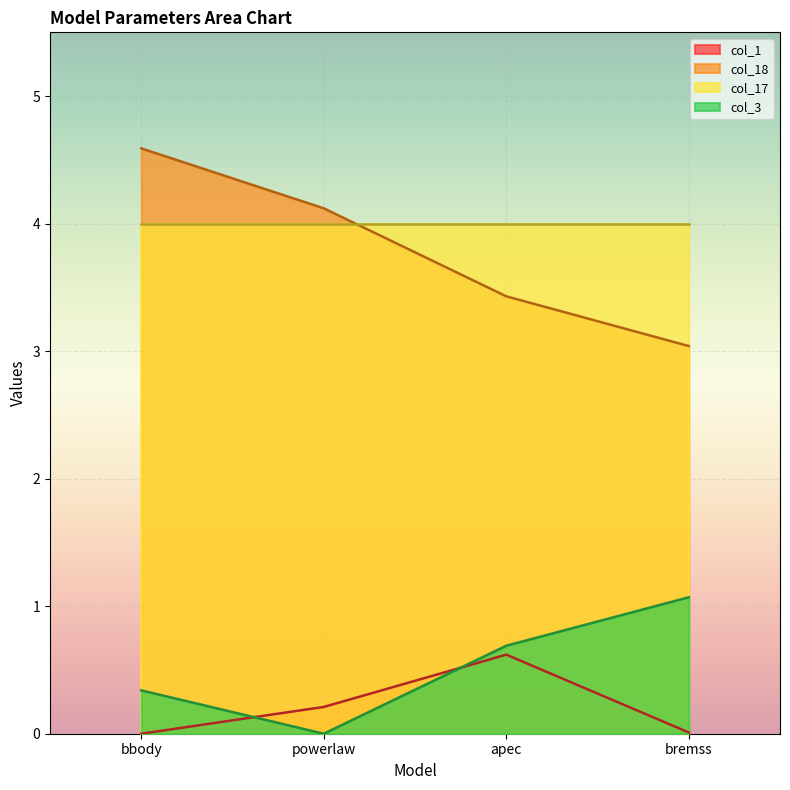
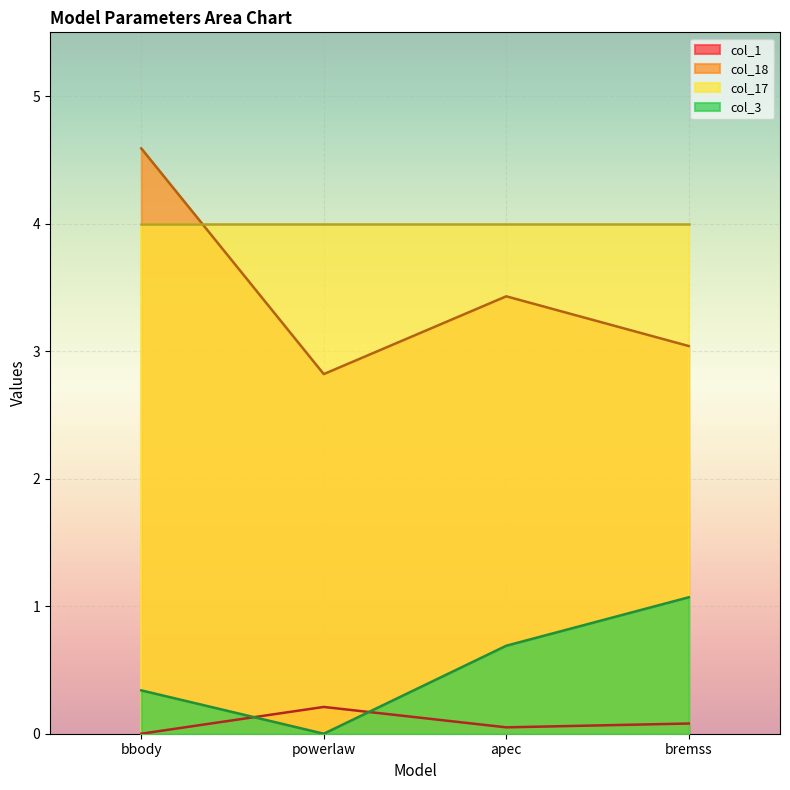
col_18, powerlaw: 4.12 -> 2.82
col_1, apec: 0.62 -> 0.05
col_1, bremss: 0.01 -> 0.08
